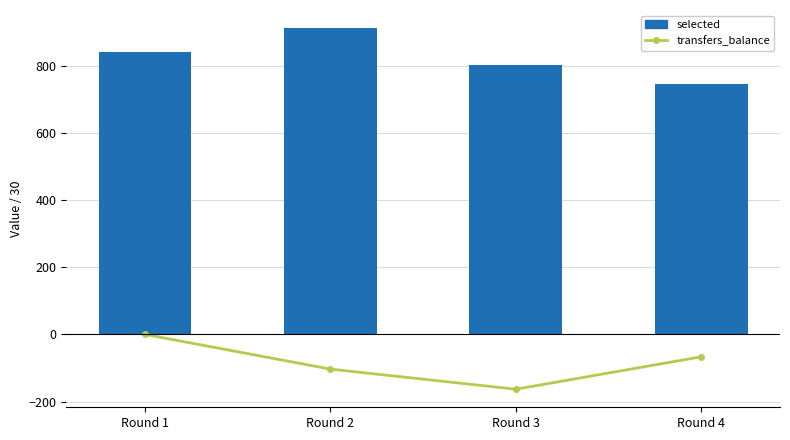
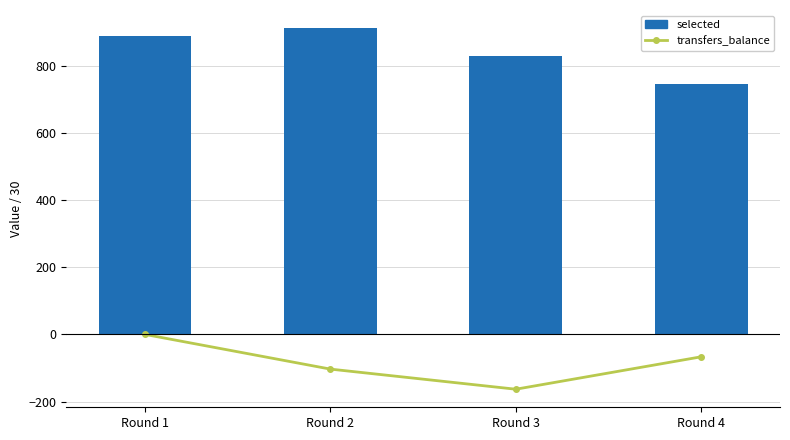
selected, Round 1: 840 -> 890
selected, Round 3: 800 -> 830
